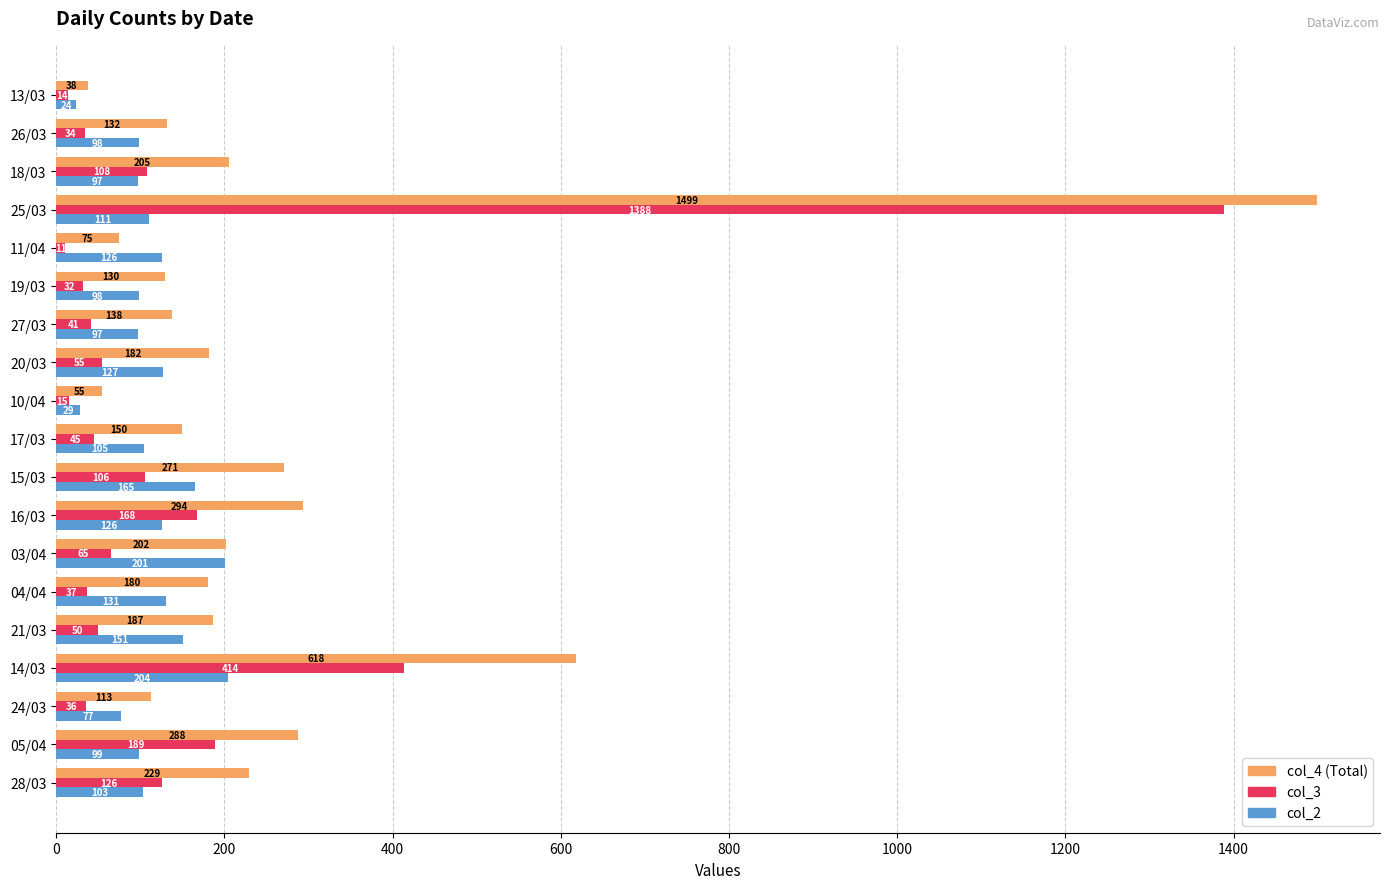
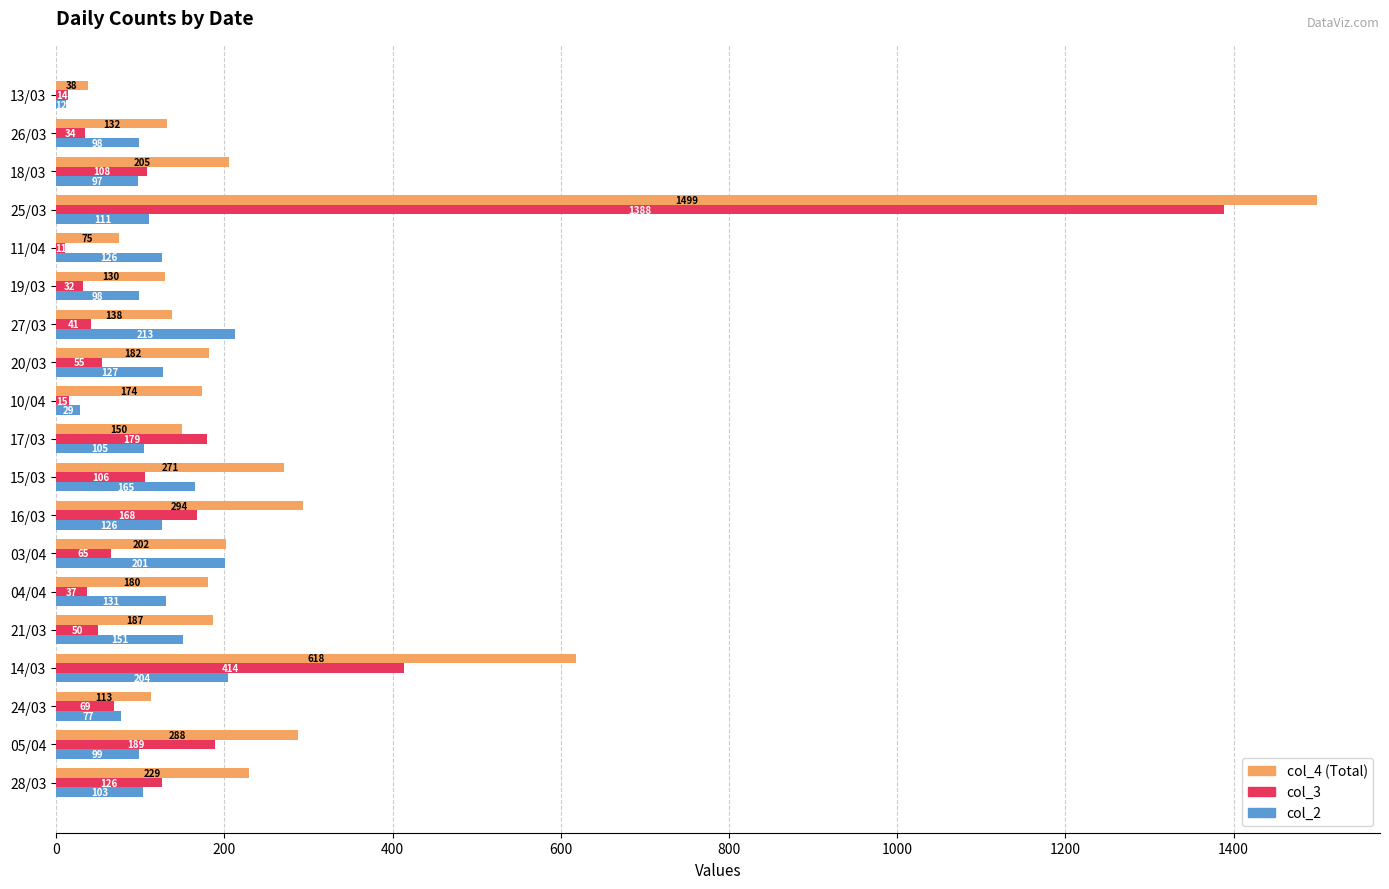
col_2, 13/03: 24 -> 12
col_2, 27/03: 97 -> 213
col_4 (Total), 10/04: 55 -> 174
col_3, 17/03: 45 -> 179
col_3, 24/03: 36 -> 69
